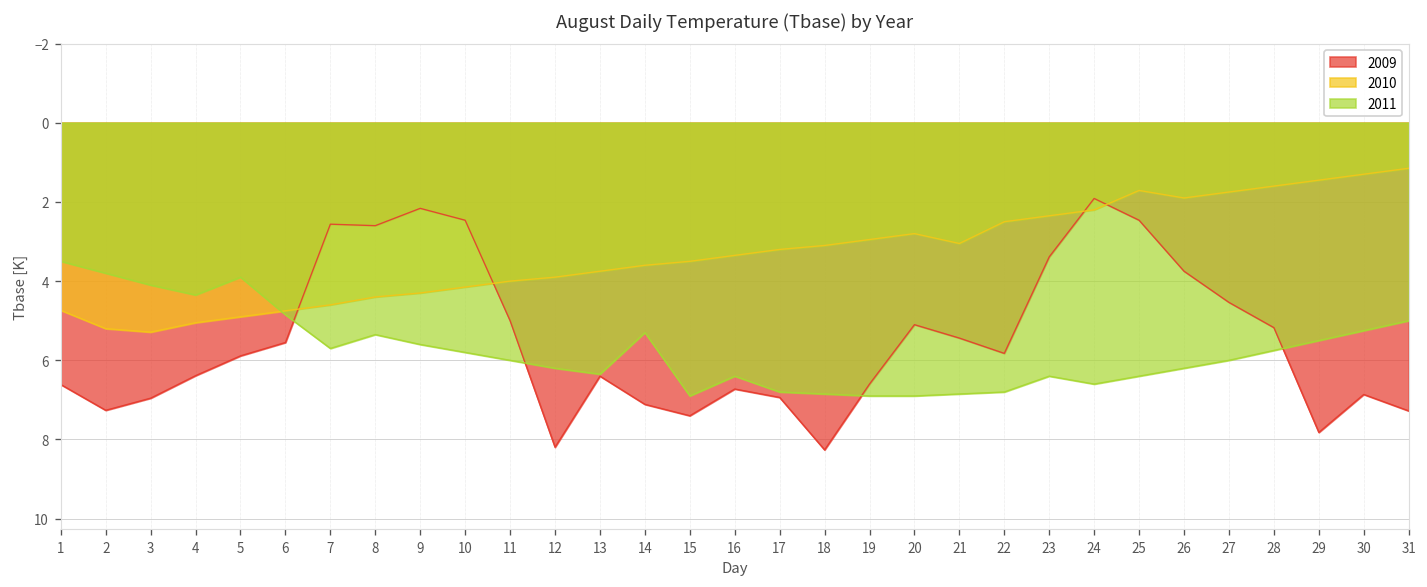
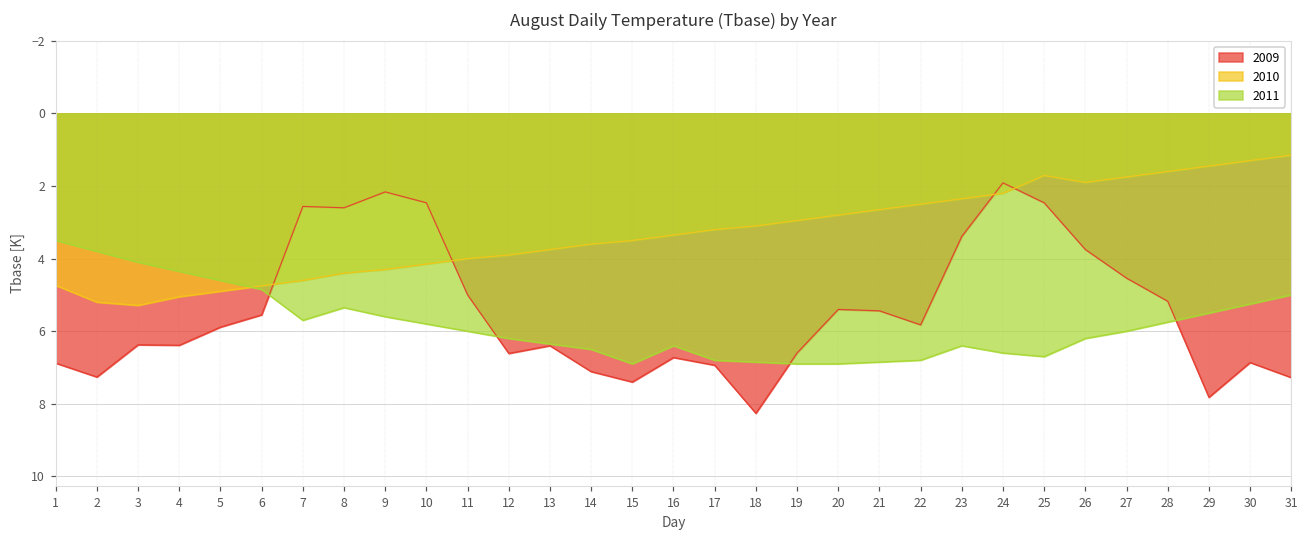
2009, 1: 6.6 -> 6.9
2009, 3: 7.0 -> 6.4
2011, 5: 3.9 -> 4.6
2009, 12: 8.2 -> 6.6
2011, 14: 5.3 -> 6.5
2009, 20: 5.1 -> 5.4
2010, 21: 3.1 -> 2.6
2011, 25: 6.4 -> 6.7
